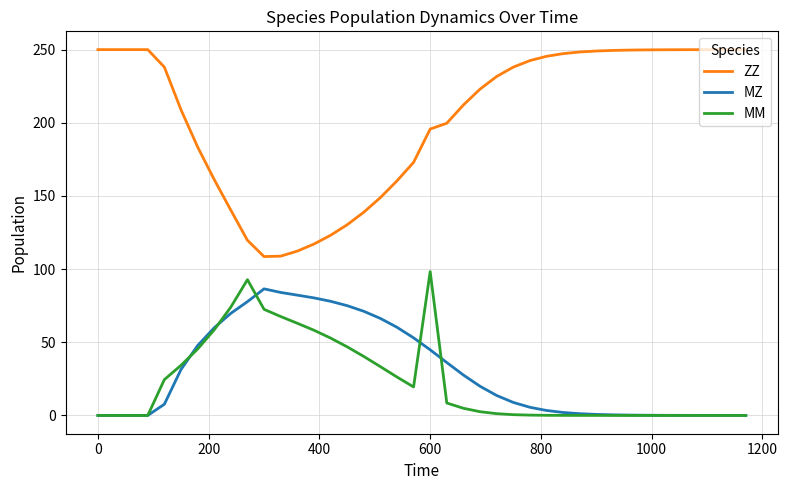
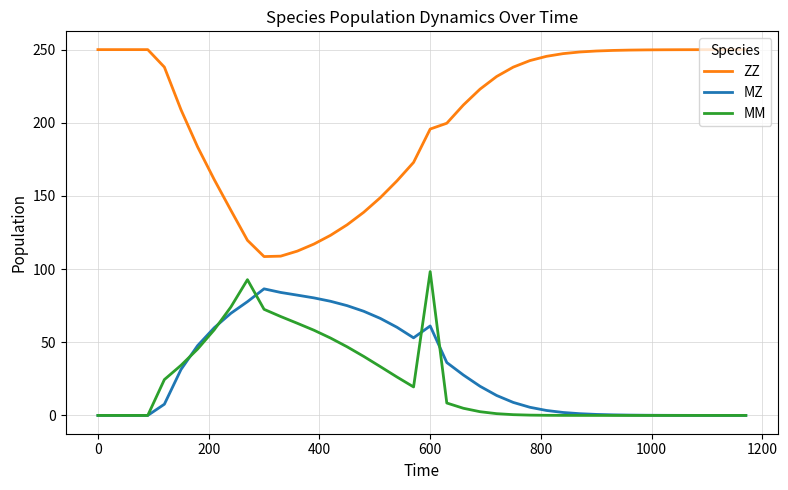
MZ, 600: 45 -> 61
